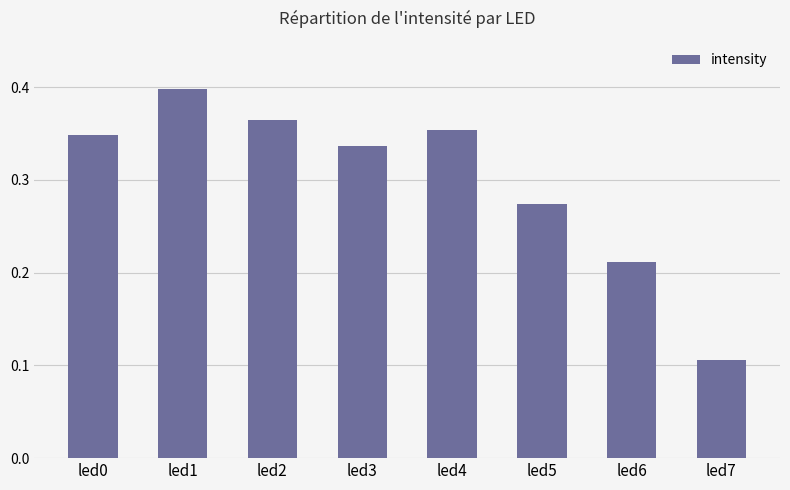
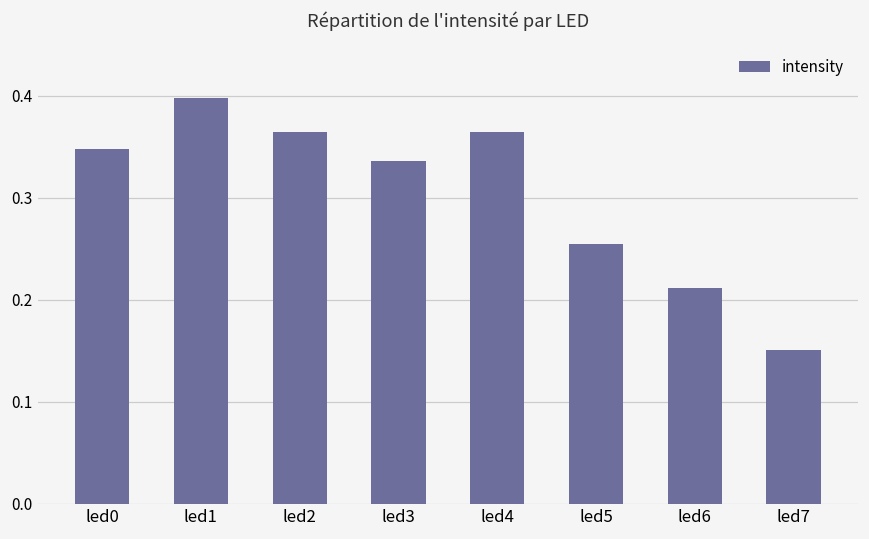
led4: 0.35 -> 0.36
led5: 0.27 -> 0.25
led7: 0.11 -> 0.15
